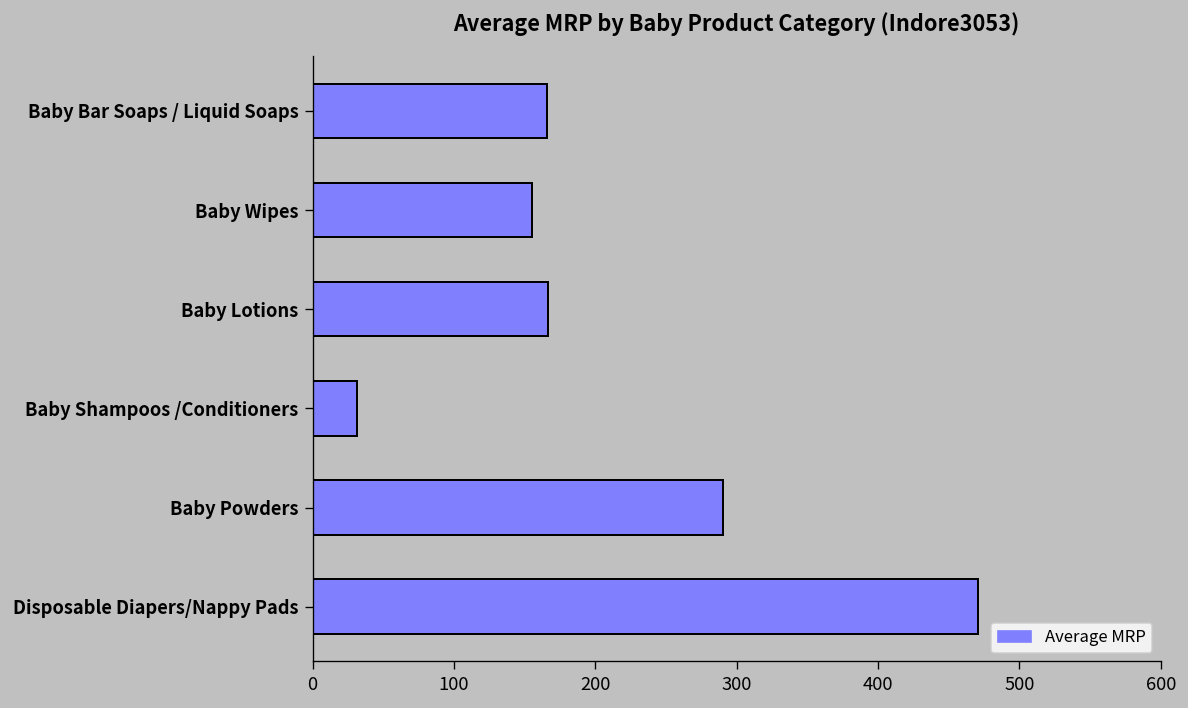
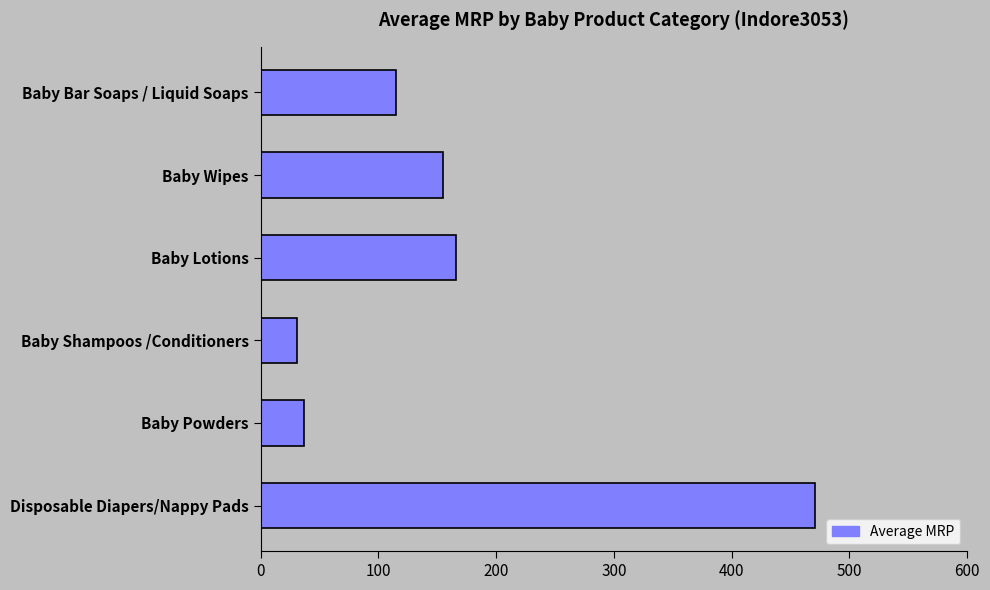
Baby Bar Soaps / Liquid Soaps: 166 -> 115
Baby Powders: 290 -> 37
